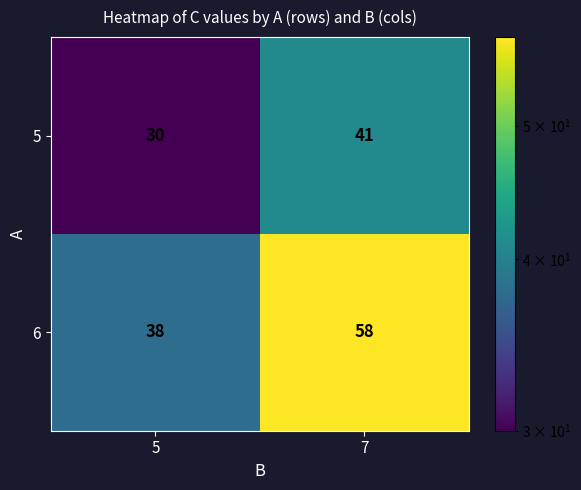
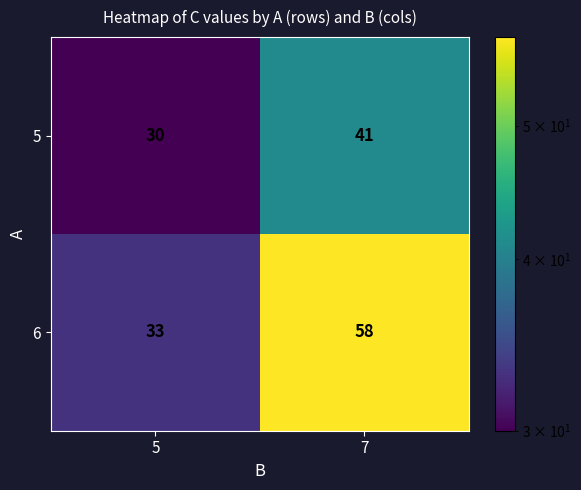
6, 5: 38 -> 33
